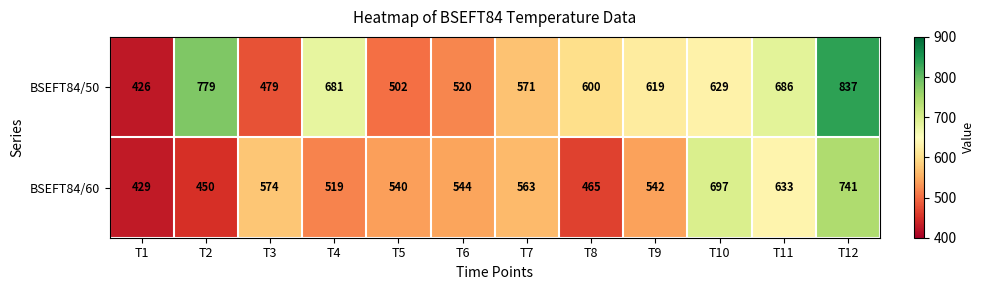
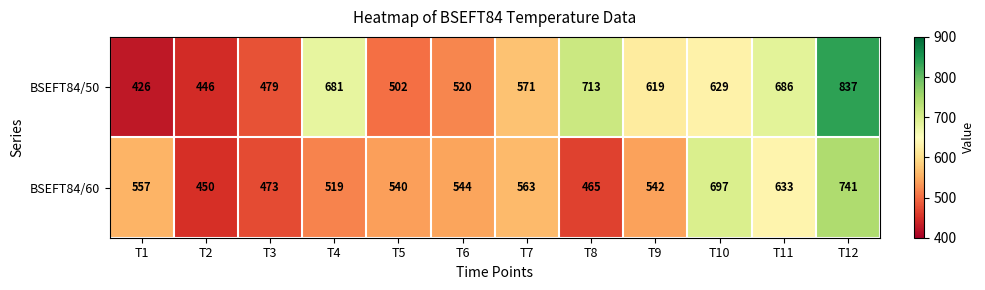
BSEFT84/50, T2: 779 -> 446
BSEFT84/50, T8: 600 -> 713
BSEFT84/60, T1: 429 -> 557
BSEFT84/60, T3: 574 -> 473
